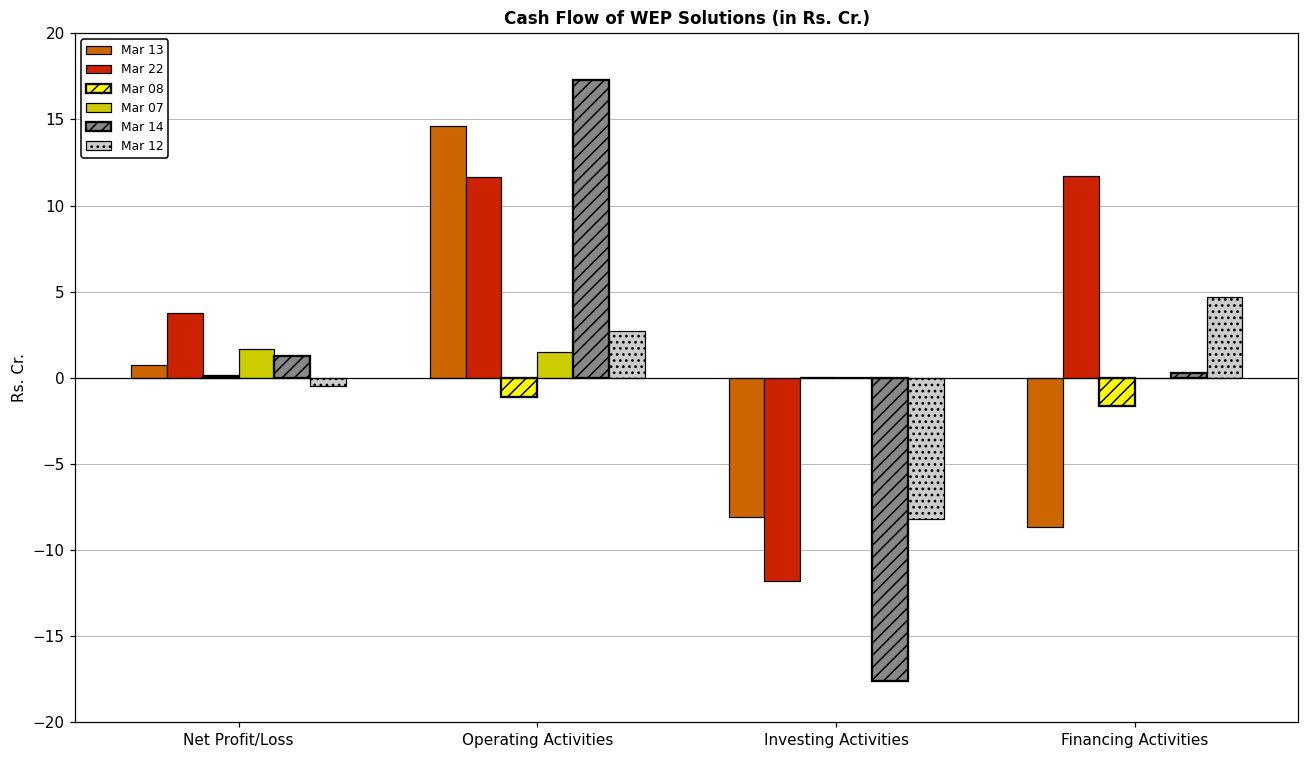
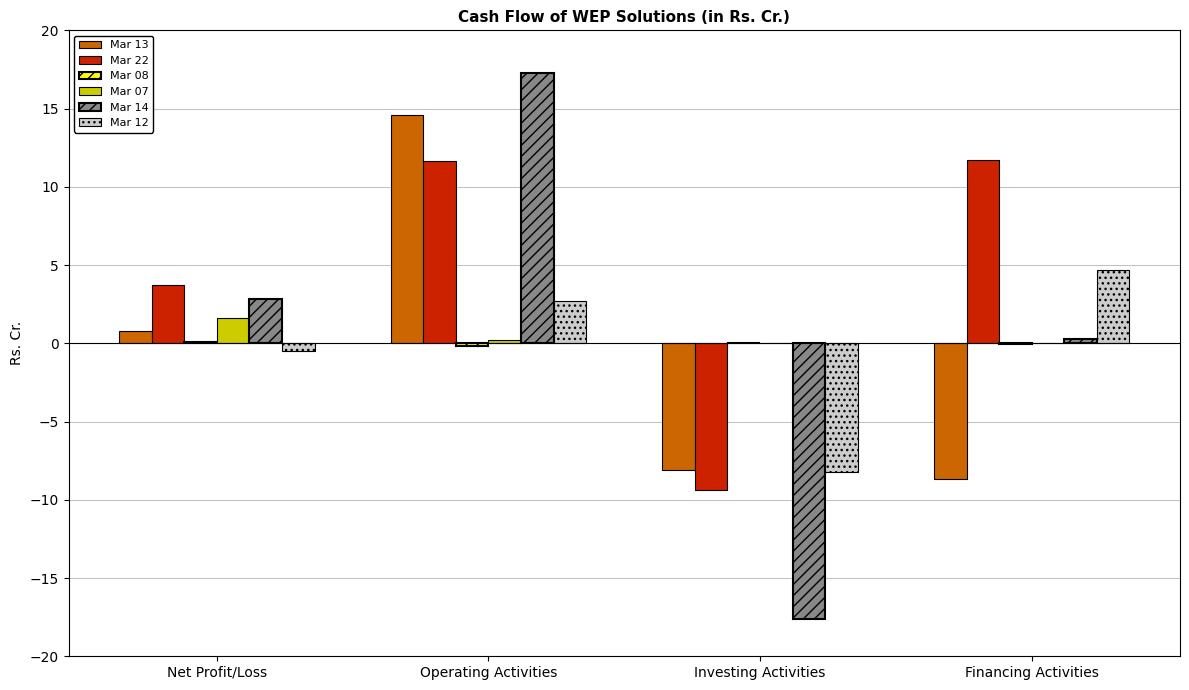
Mar 14, Net Profit/Loss: 1.2 -> 2.8
Mar 08, Operating Activities: -1.1 -> -0.2
Mar 07, Operating Activities: 1.5 -> 0.2
Mar 22, Investing Activities: -11.8 -> -9.4
Mar 08, Financing Activities: -1.6 -> 0.0
